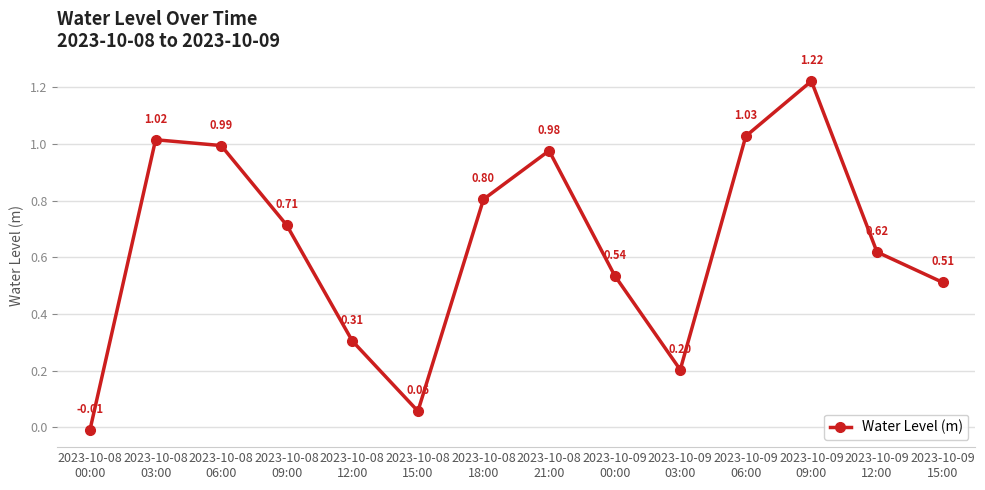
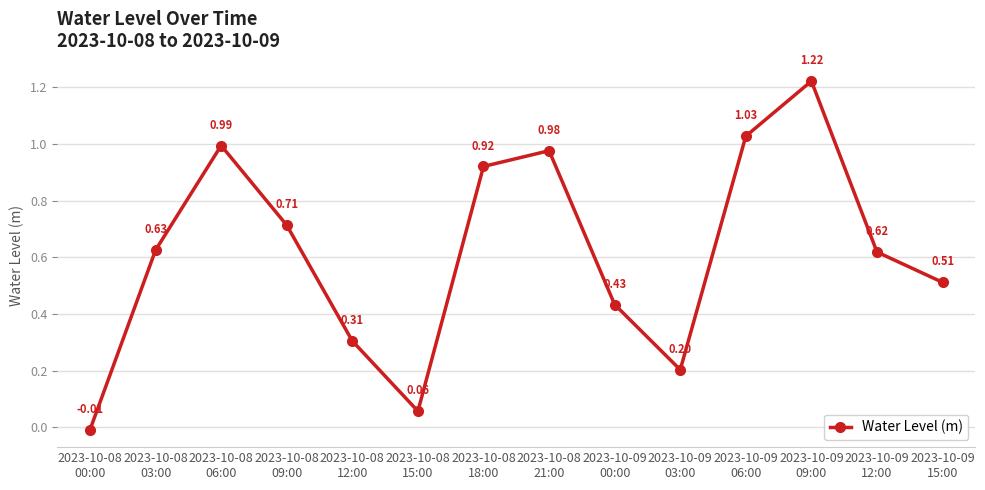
2023-10-08 03:00: 1.02 -> 0.63
2023-10-08 18:00: 0.80 -> 0.92
2023-10-09 00:00: 0.54 -> 0.43
